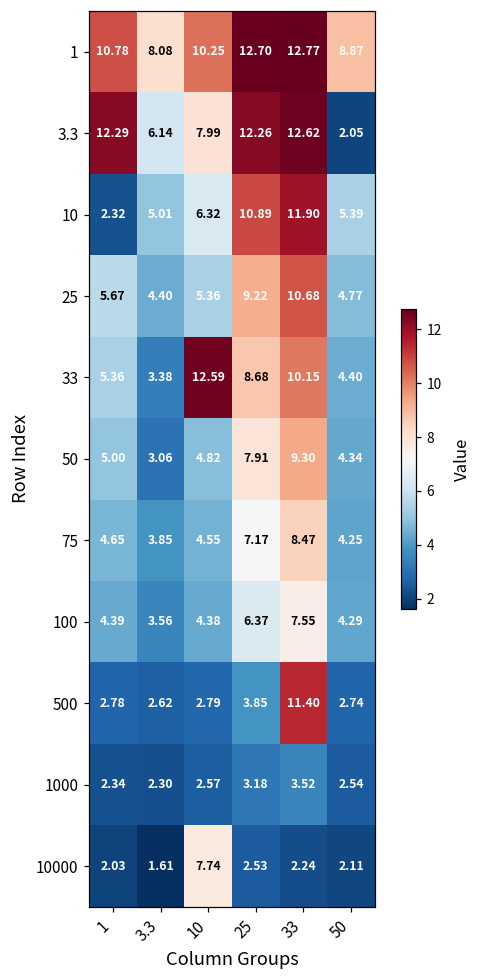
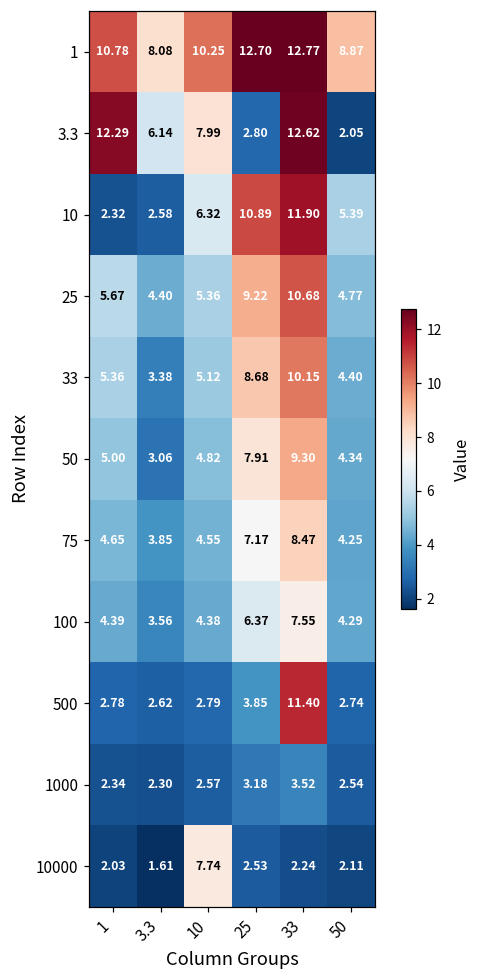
3.3, 25: 12.26 -> 2.80
10, 3.3: 5.01 -> 2.58
33, 10: 12.59 -> 5.12
